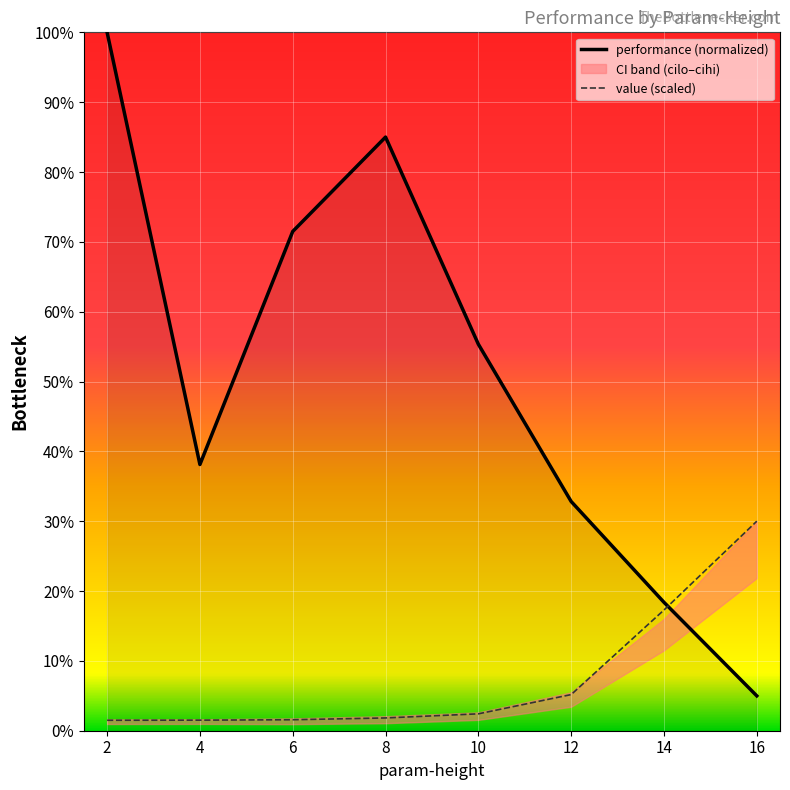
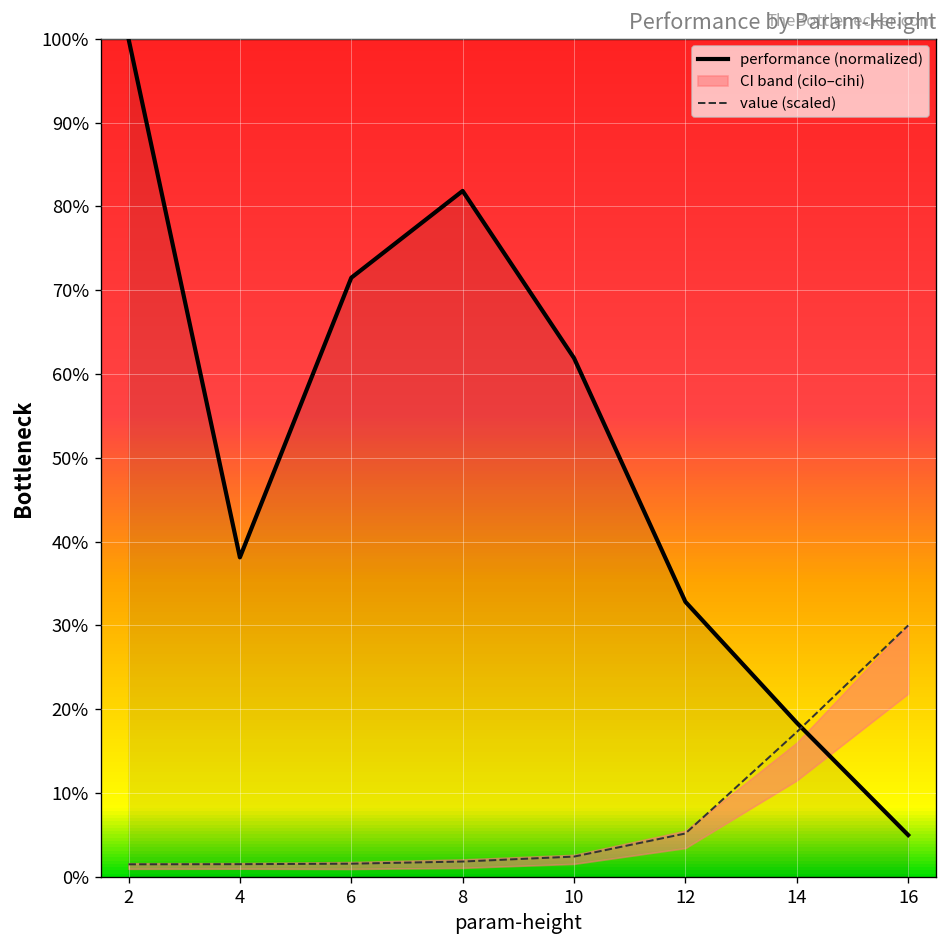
performance (normalized), 8: 85% -> 82%
performance (normalized), 10: 55% -> 62%
